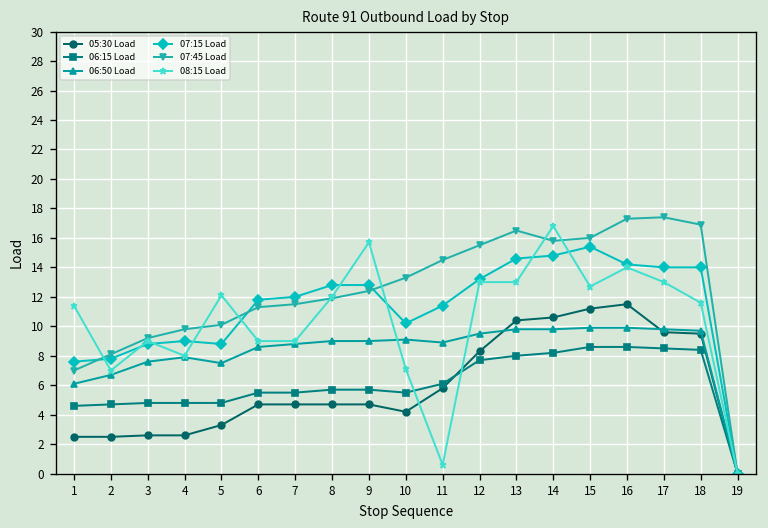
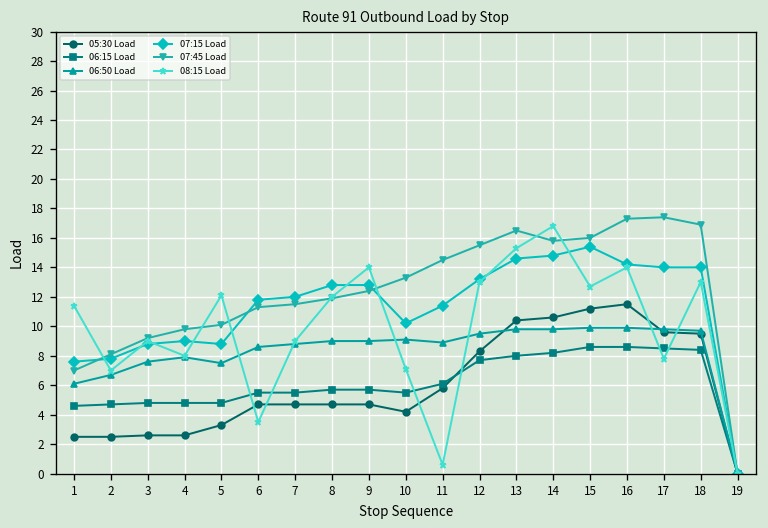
08:15 Load, 6: 9.0 -> 3.5
08:15 Load, 9: 15.7 -> 14.0
08:15 Load, 13: 13.0 -> 15.3
08:15 Load, 17: 13.0 -> 7.8
08:15 Load, 18: 11.6 -> 13.0
